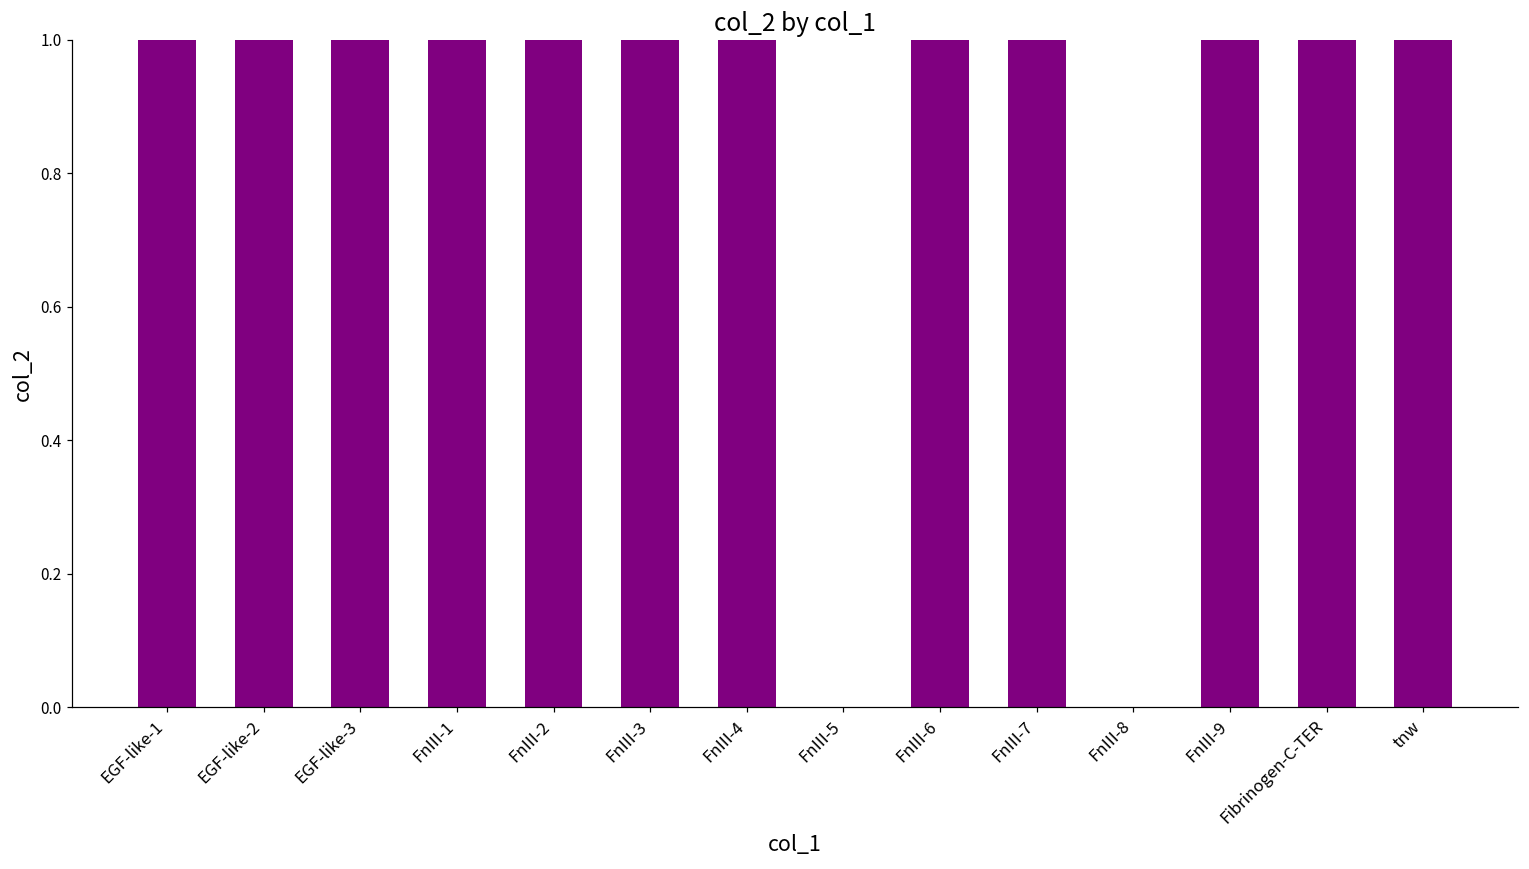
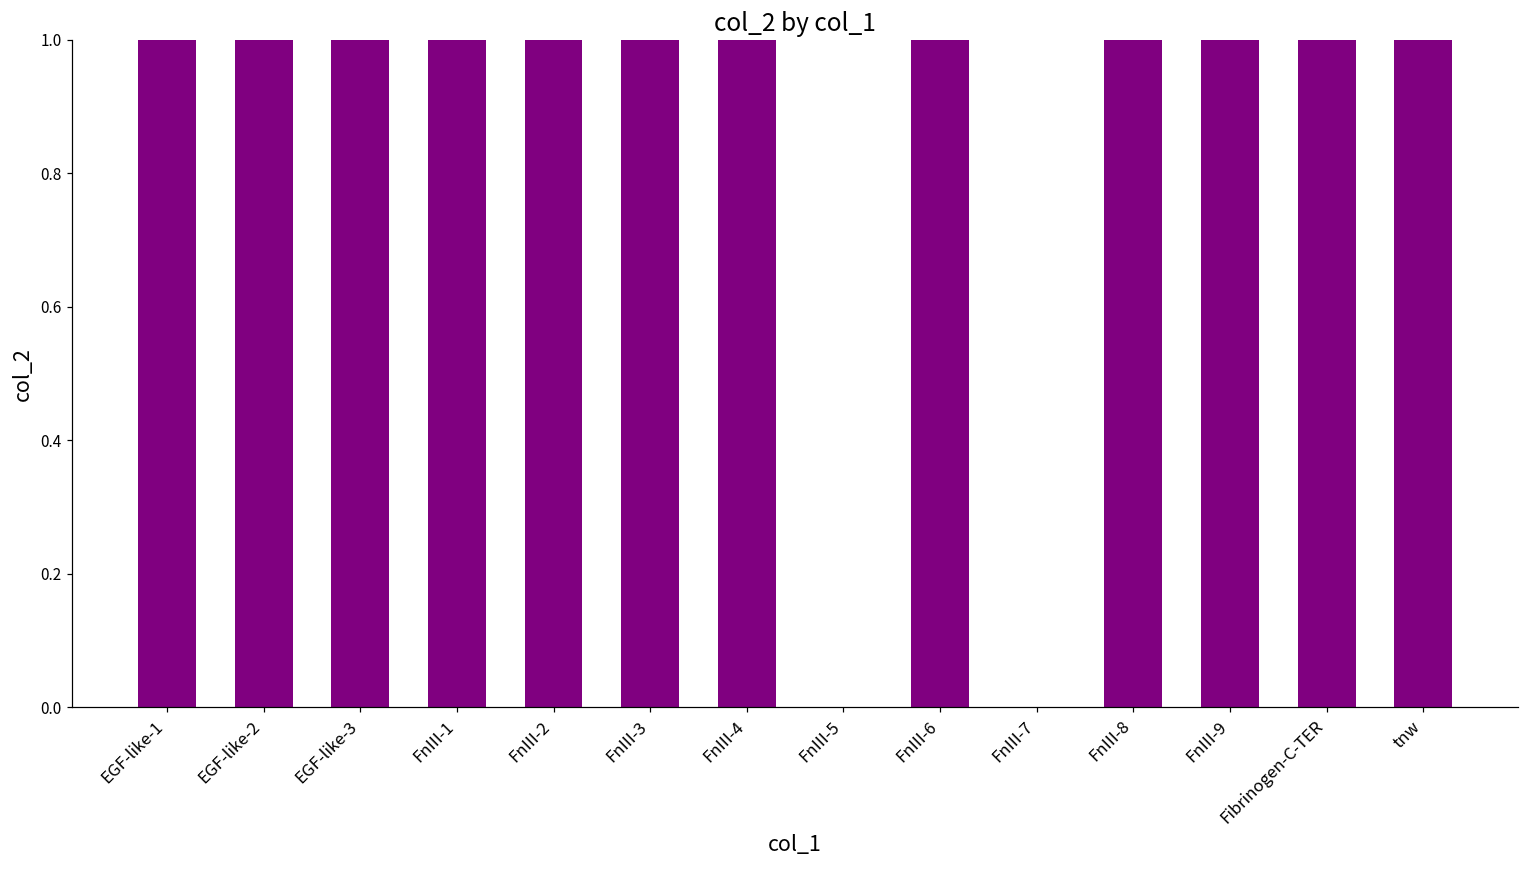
FnIII-7: 1 -> 0
FnIII-8: 0 -> 1
